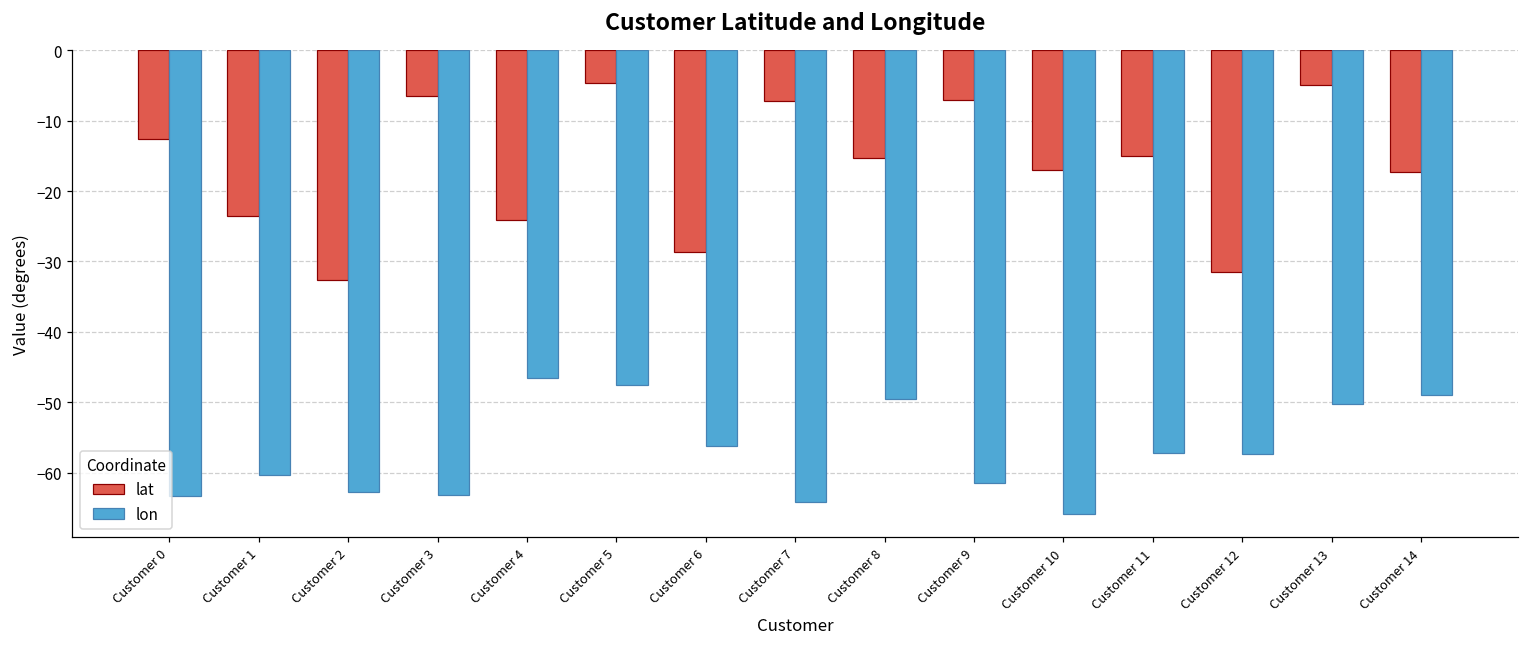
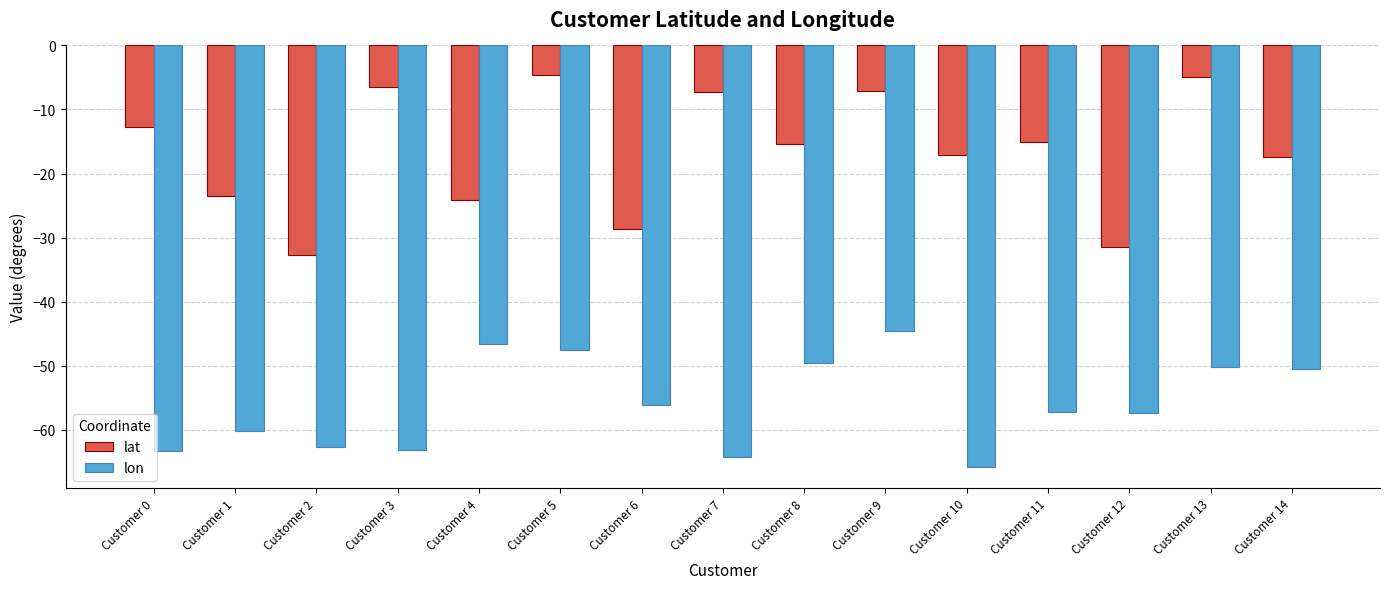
lon, Customer 9: -61 -> -45
lon, Customer 14: -49 -> -51
